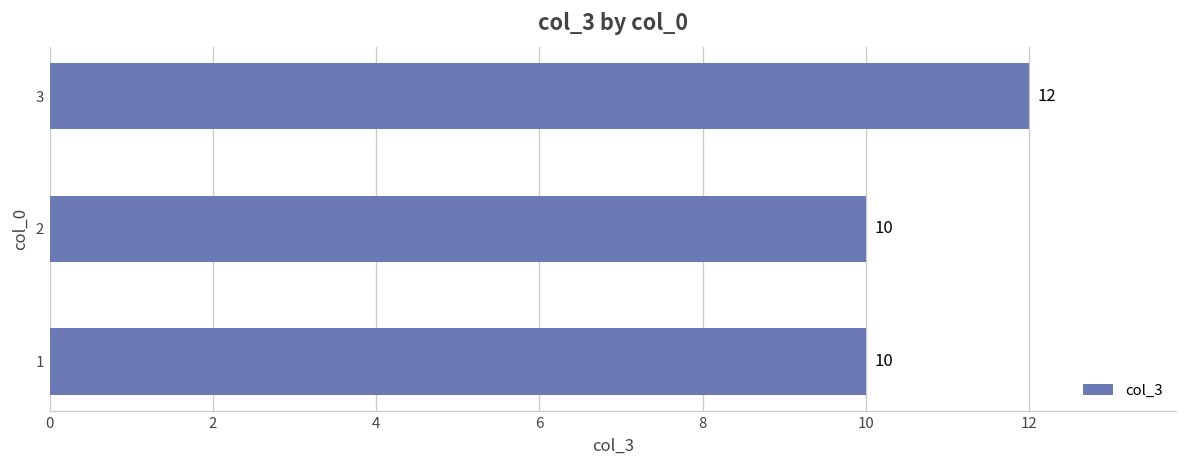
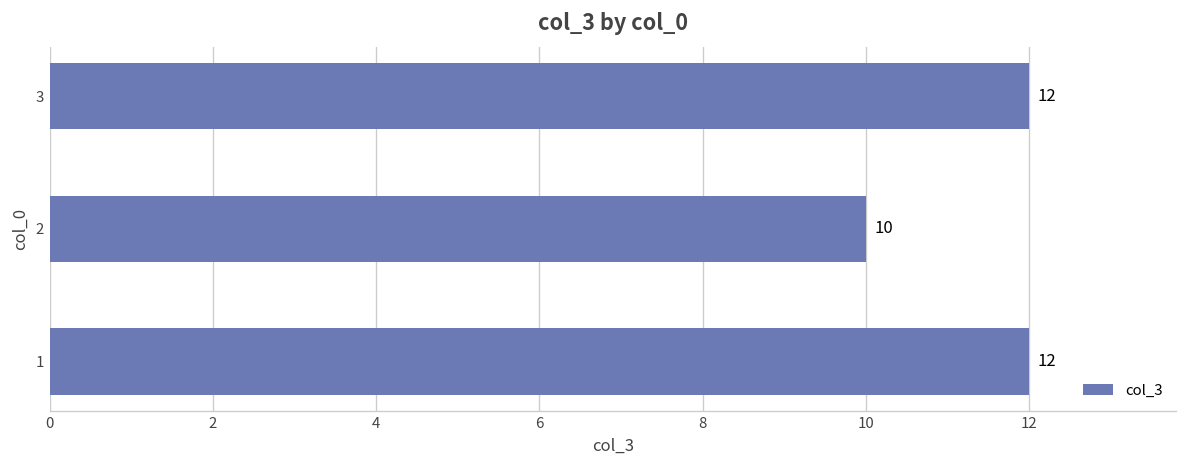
1: 10 -> 12
